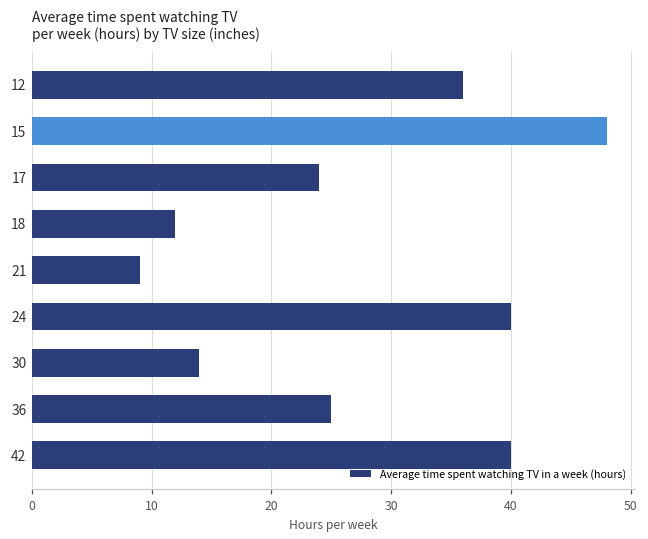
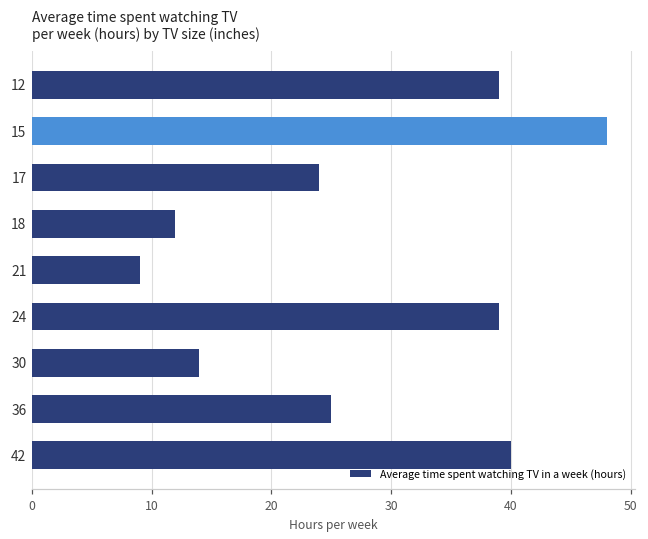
12: 36 -> 39
24: 40 -> 39
